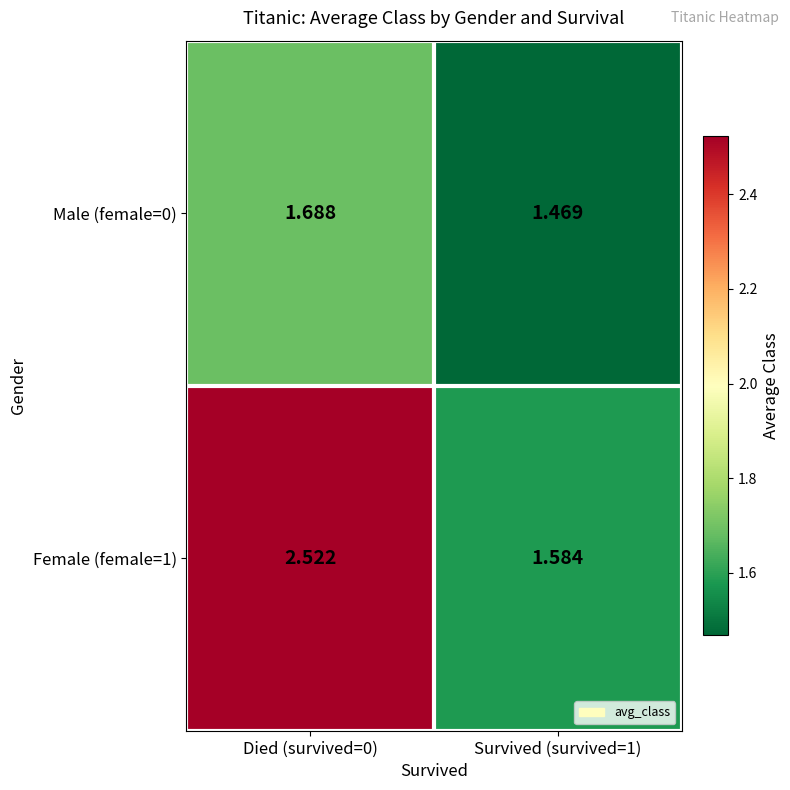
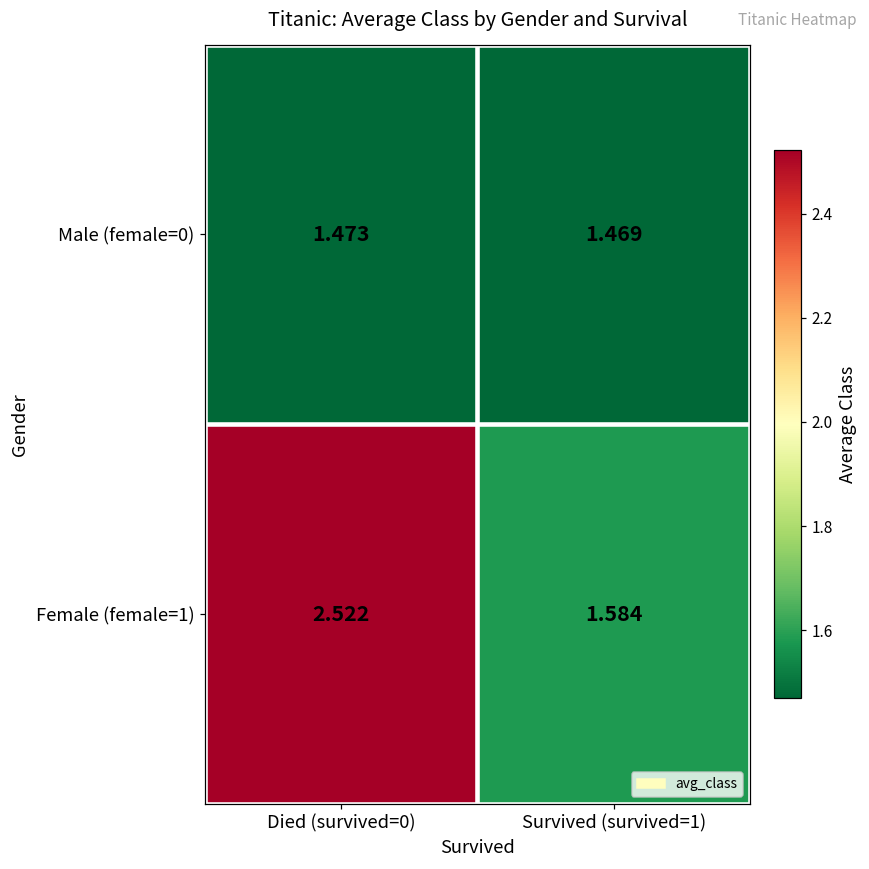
Male (female=0), Died (survived=0): 1.688 -> 1.473
